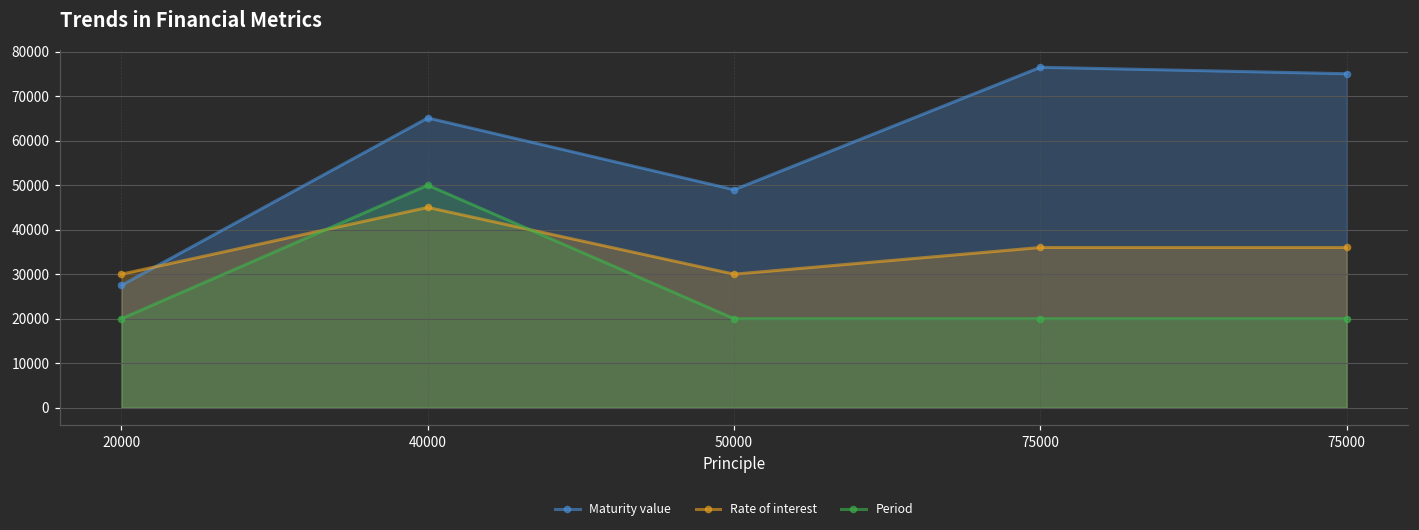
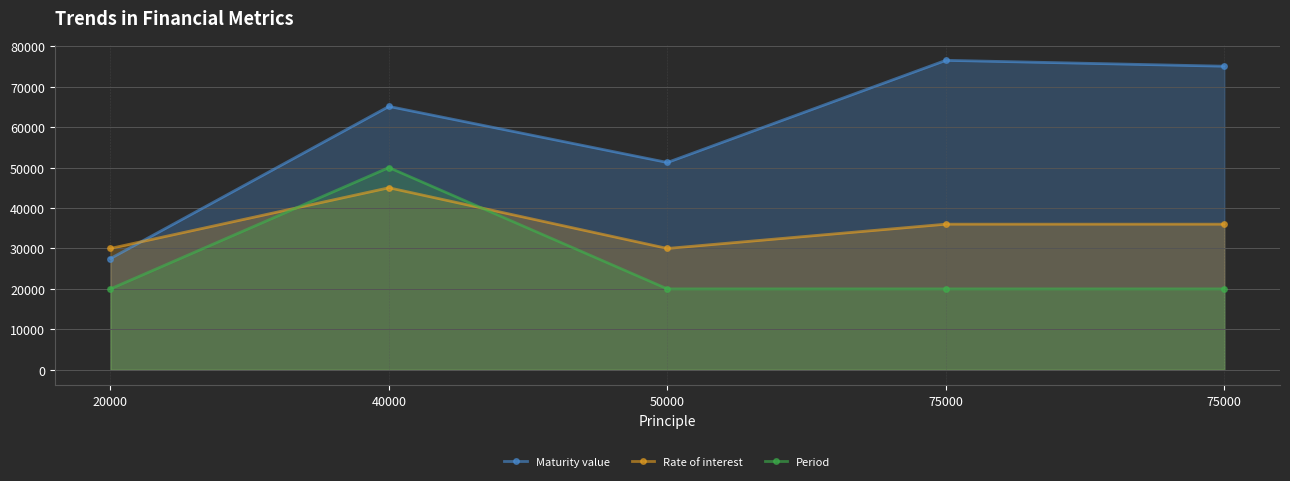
Maturity value, 50000: 49000 -> 51000
